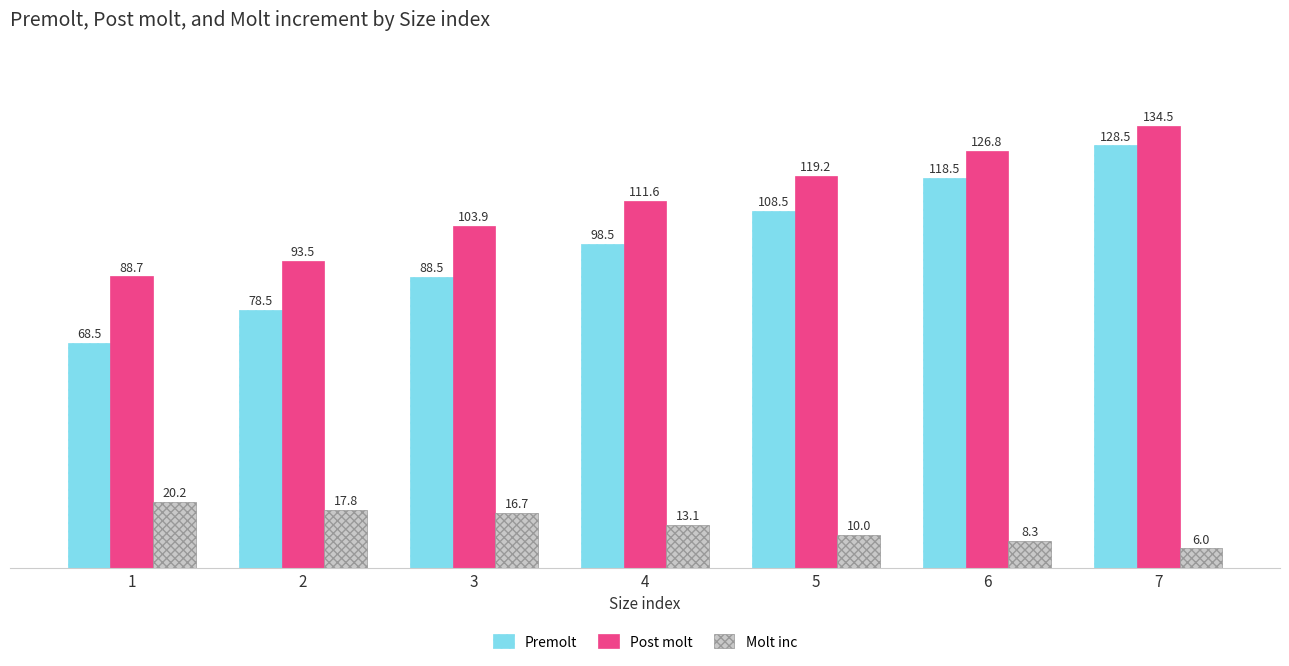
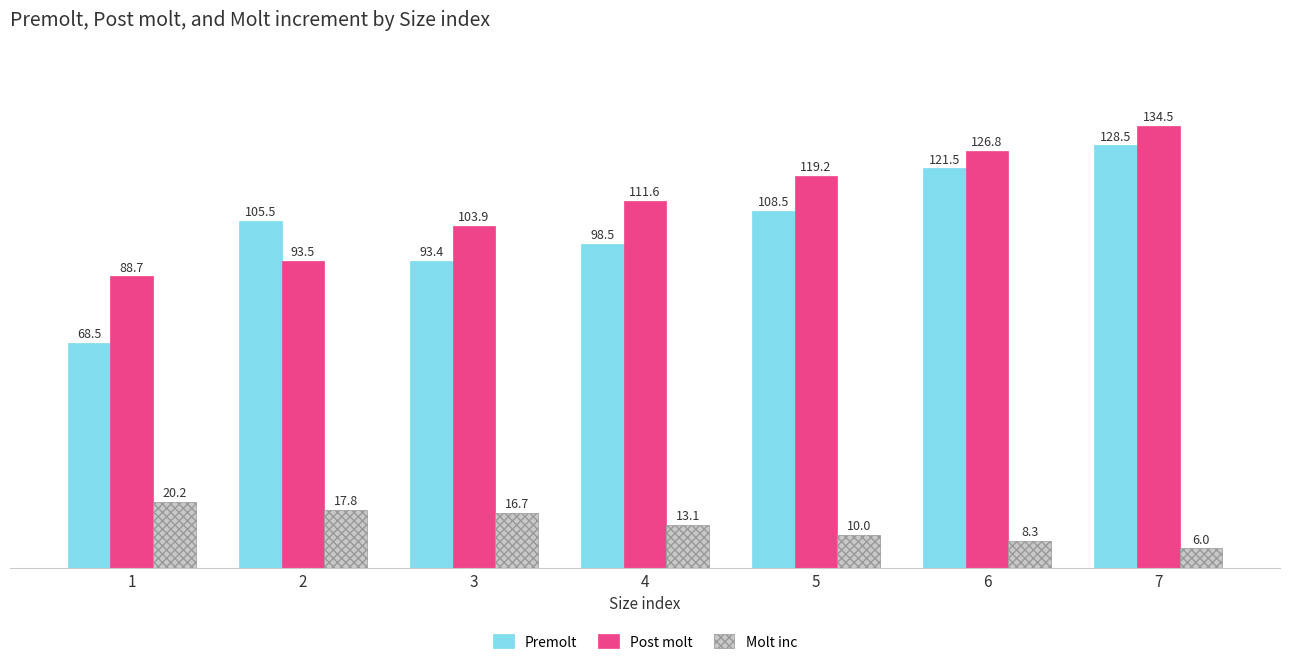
Premolt, 2: 78.5 -> 105.5
Premolt, 3: 88.5 -> 93.4
Premolt, 6: 118.5 -> 121.5
